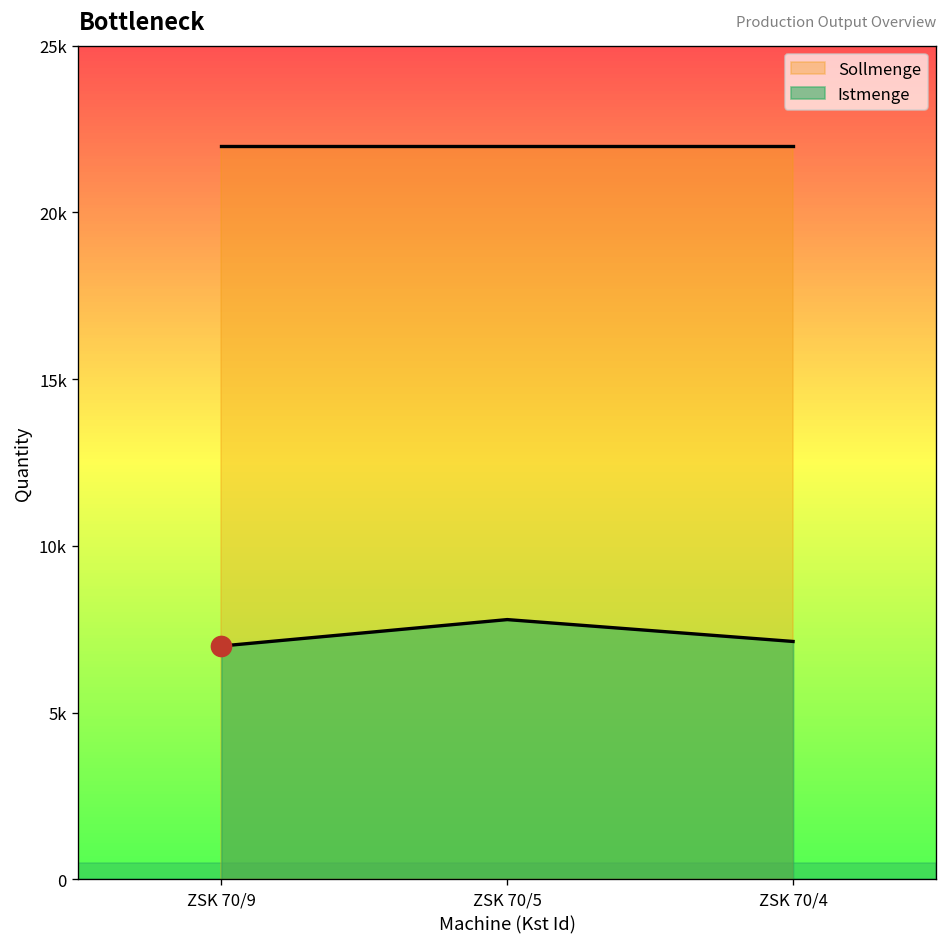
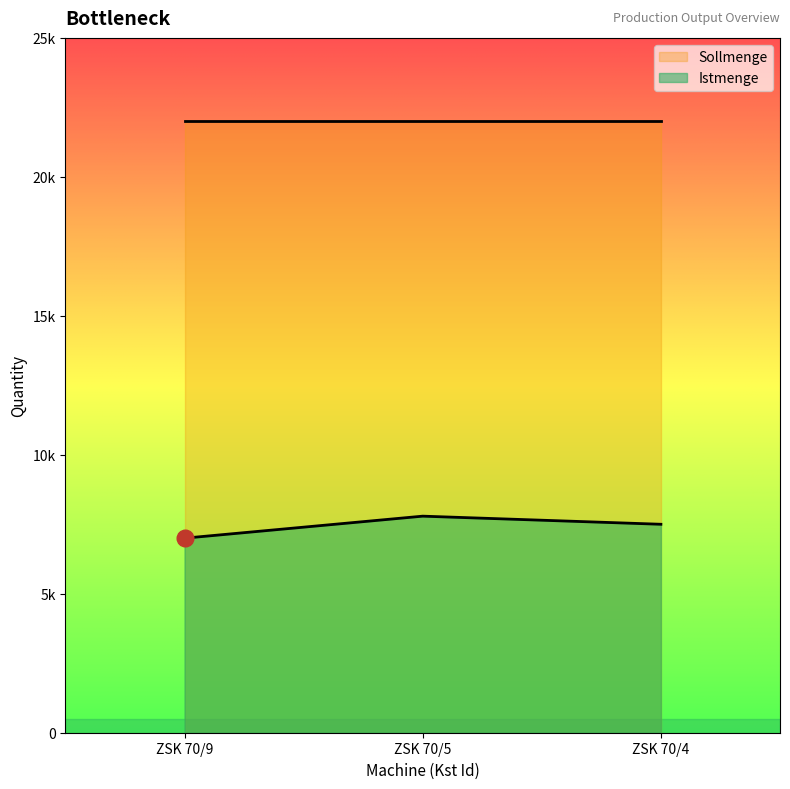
Istmenge, ZSK 70/4: 7100 -> 7500
